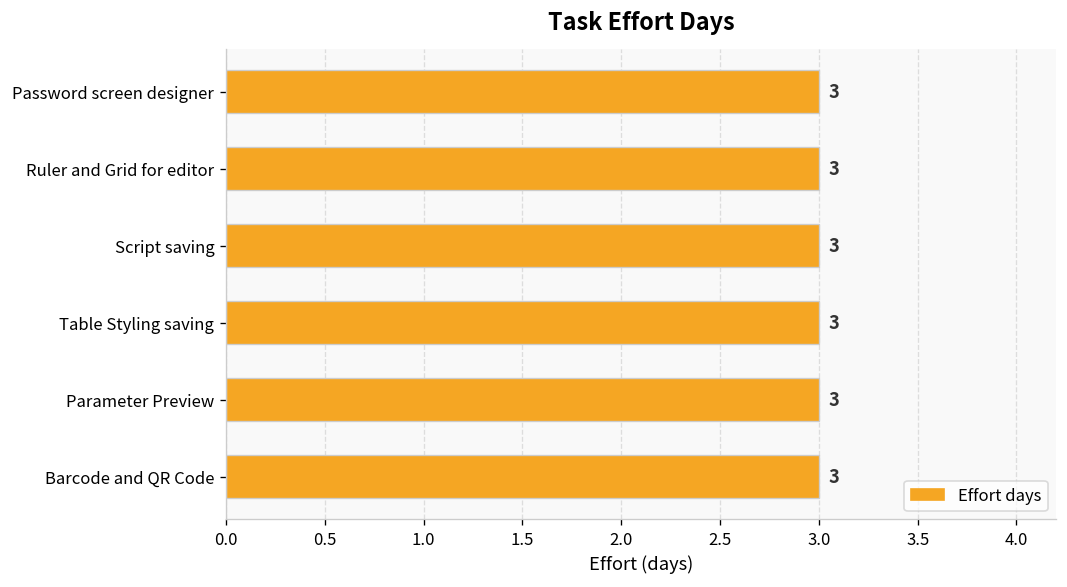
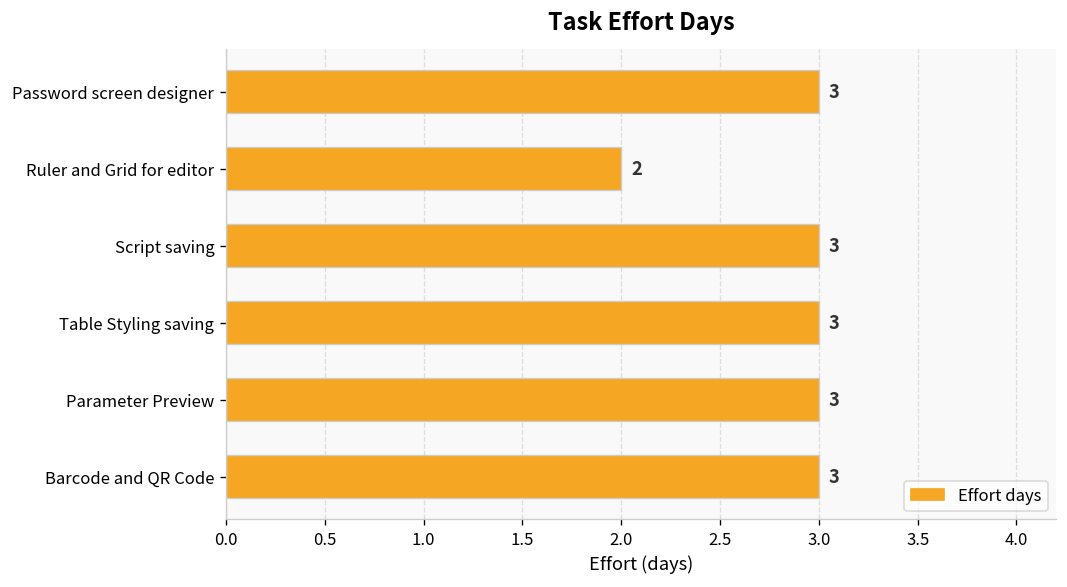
Ruler and Grid for editor: 3 -> 2
